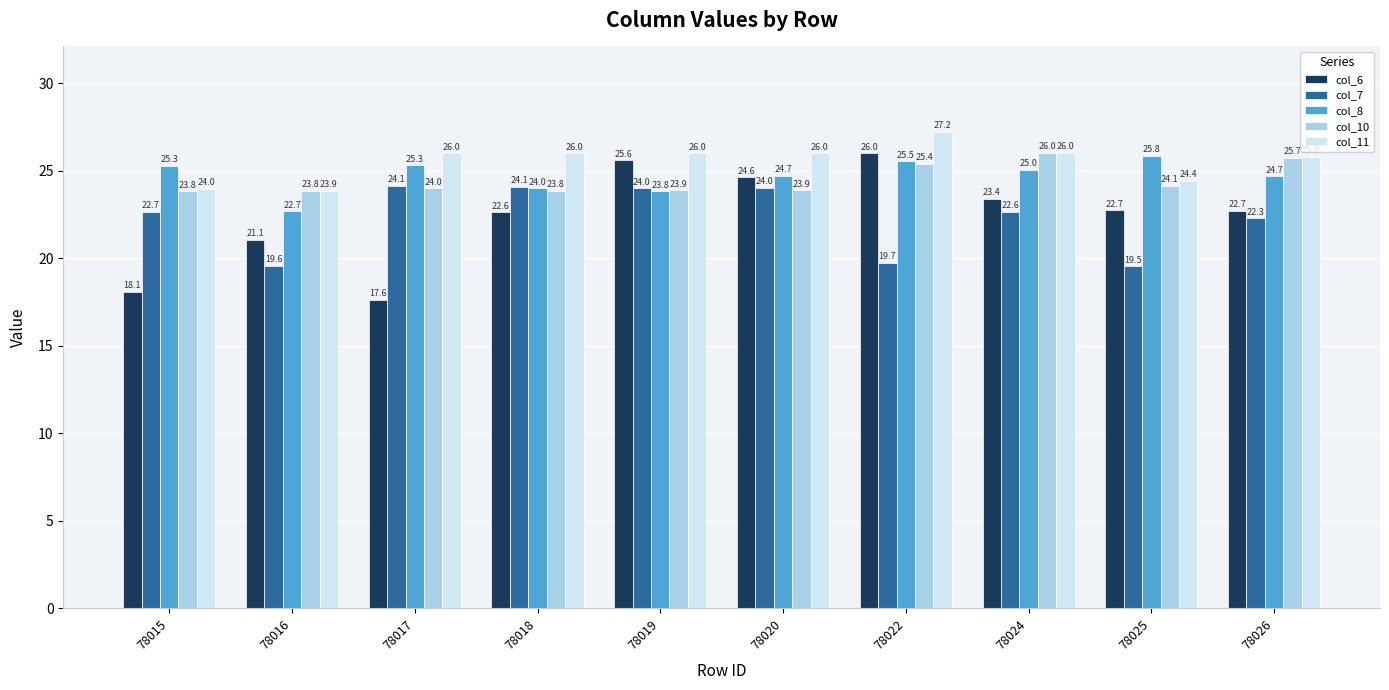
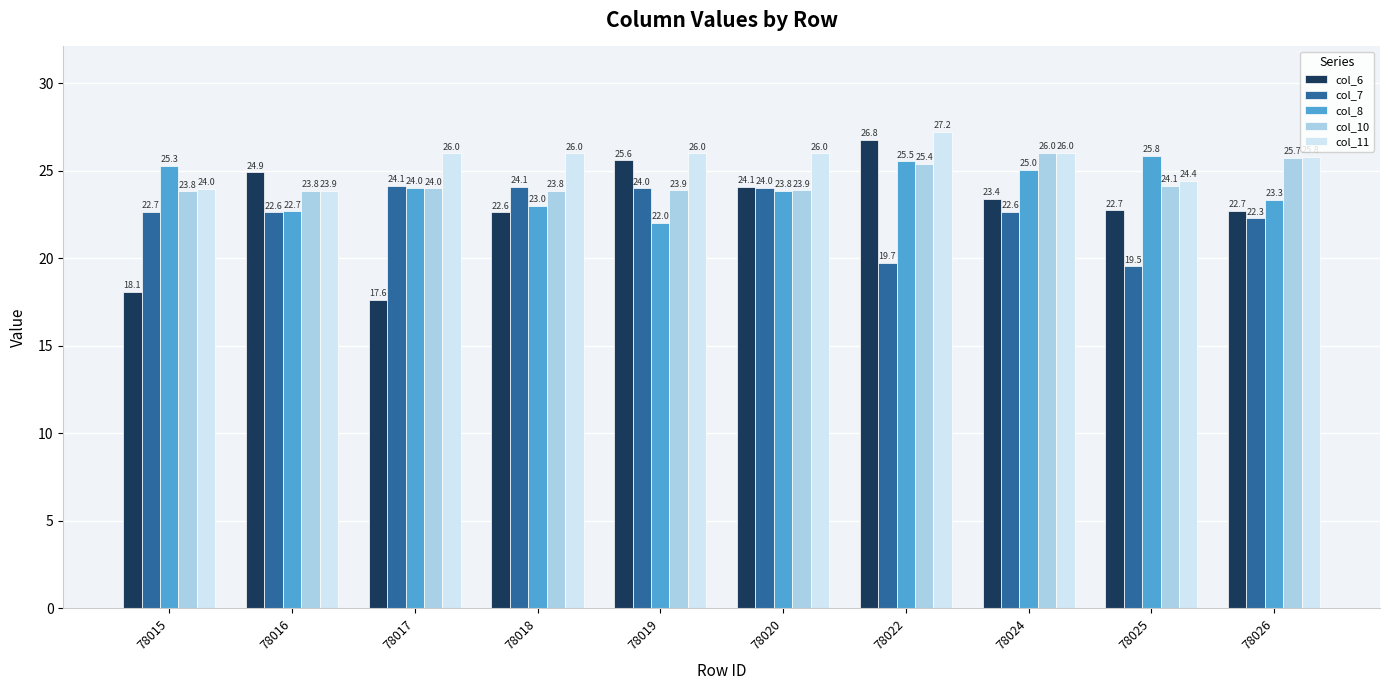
col_6, 78016: 21.1 -> 24.9
col_7, 78016: 19.6 -> 22.6
col_8, 78017: 25.3 -> 24.0
col_8, 78018: 24.0 -> 23.0
col_8, 78019: 23.8 -> 22.0
col_6, 78020: 24.6 -> 24.1
col_8, 78020: 24.7 -> 23.8
col_6, 78022: 26.0 -> 26.8
col_8, 78026: 24.7 -> 23.3
